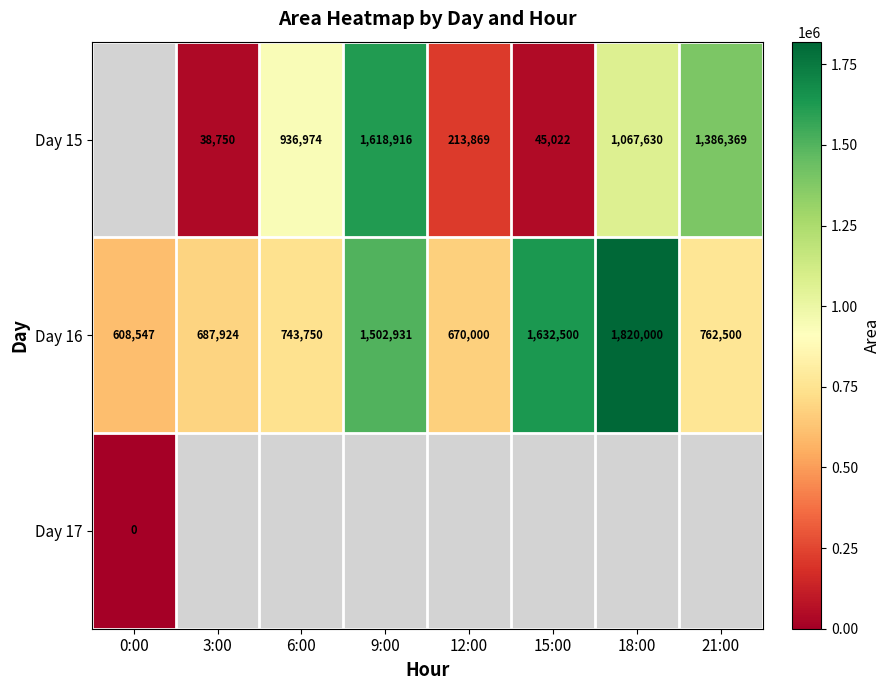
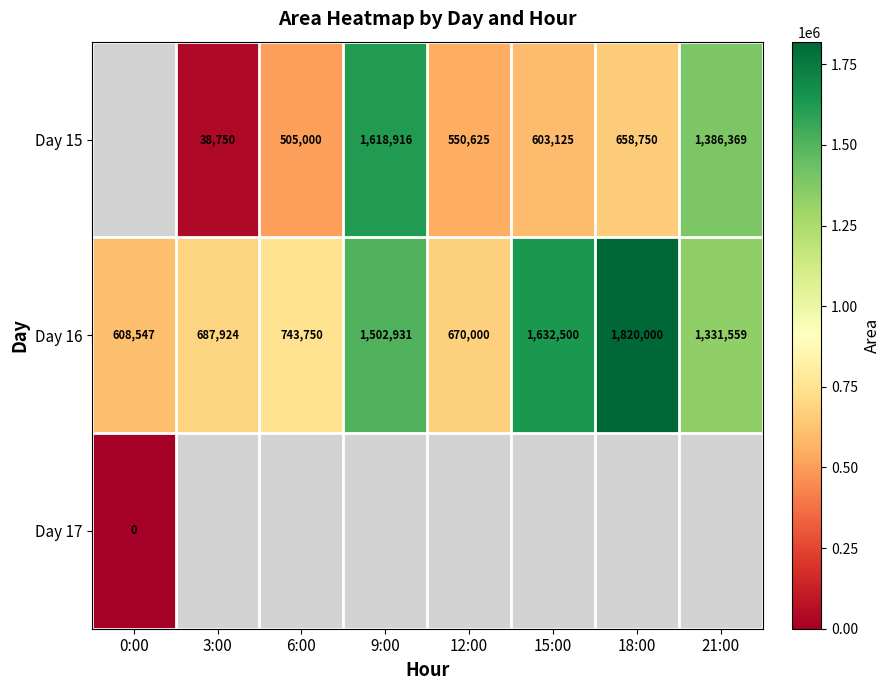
Day 15, 6:00: 936,974 -> 505,000
Day 15, 12:00: 213,869 -> 550,625
Day 15, 15:00: 45,022 -> 603,125
Day 15, 18:00: 1,067,630 -> 658,750
Day 16, 21:00: 762,500 -> 1,331,559
